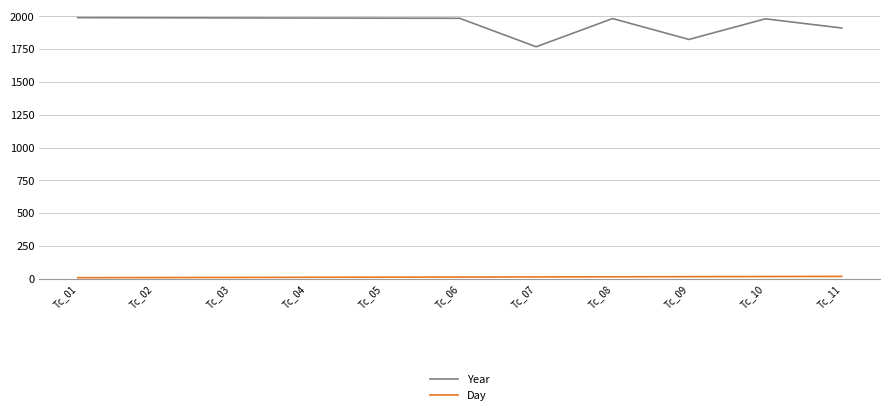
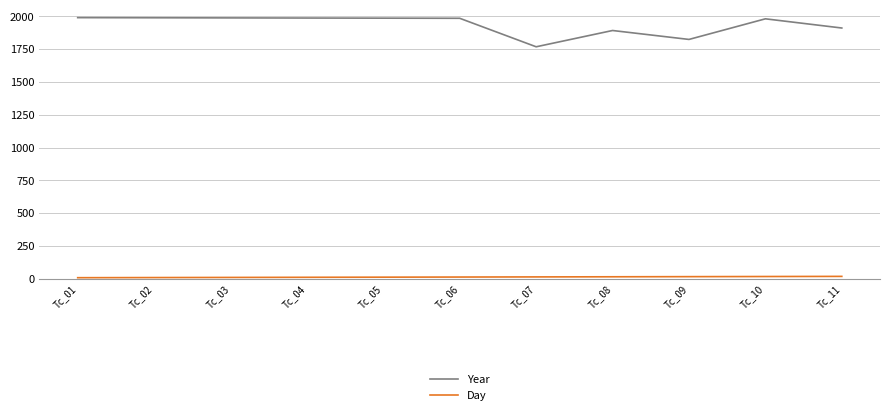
Year, Tc_08: 1980 -> 1890
